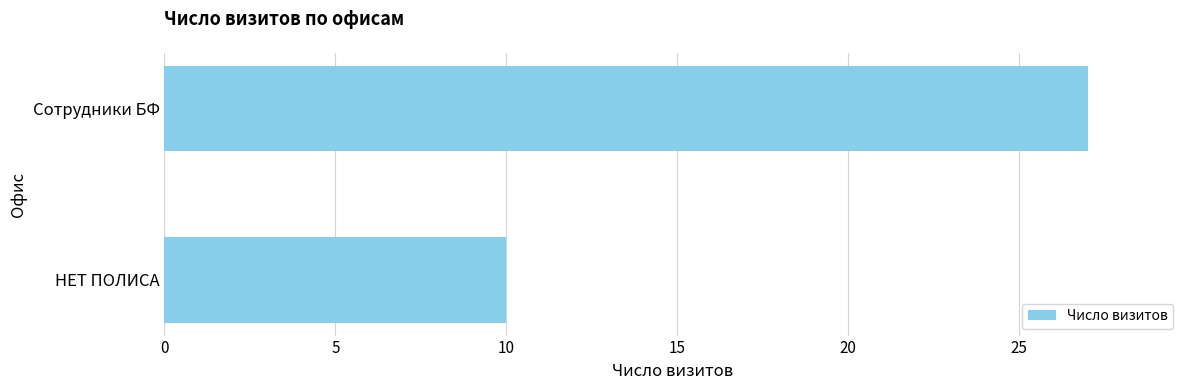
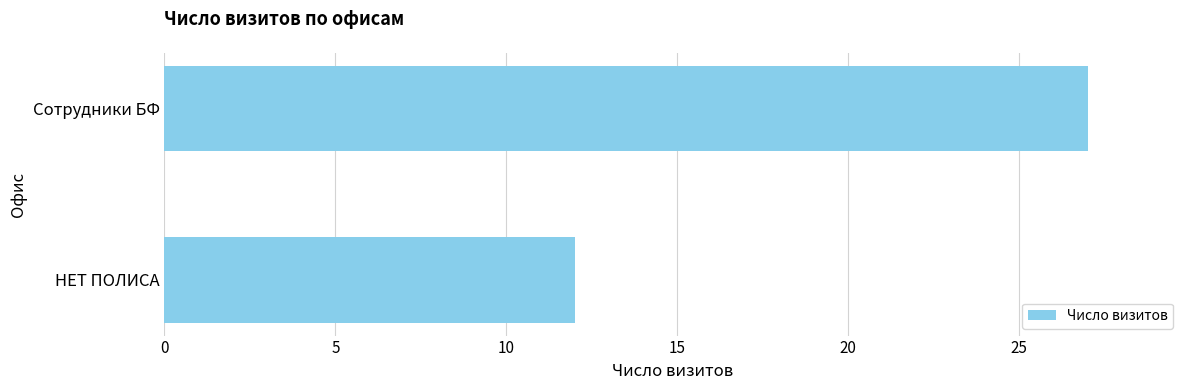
НЕТ ПОЛИСА: 10 -> 12
